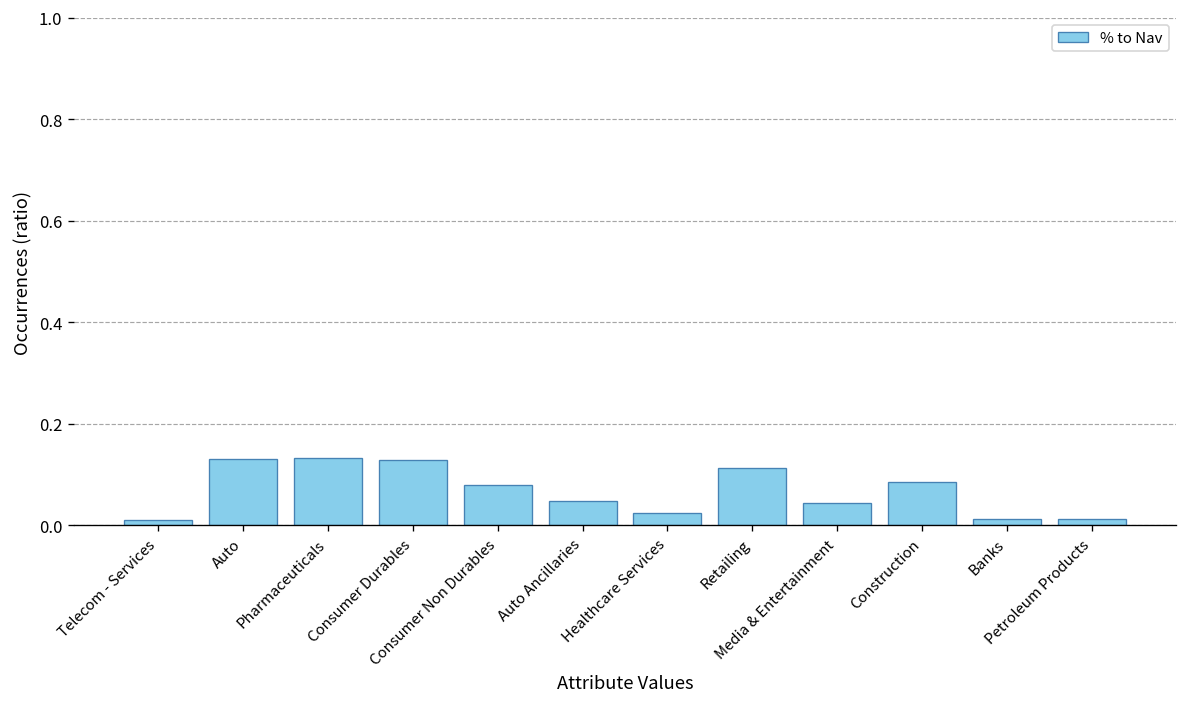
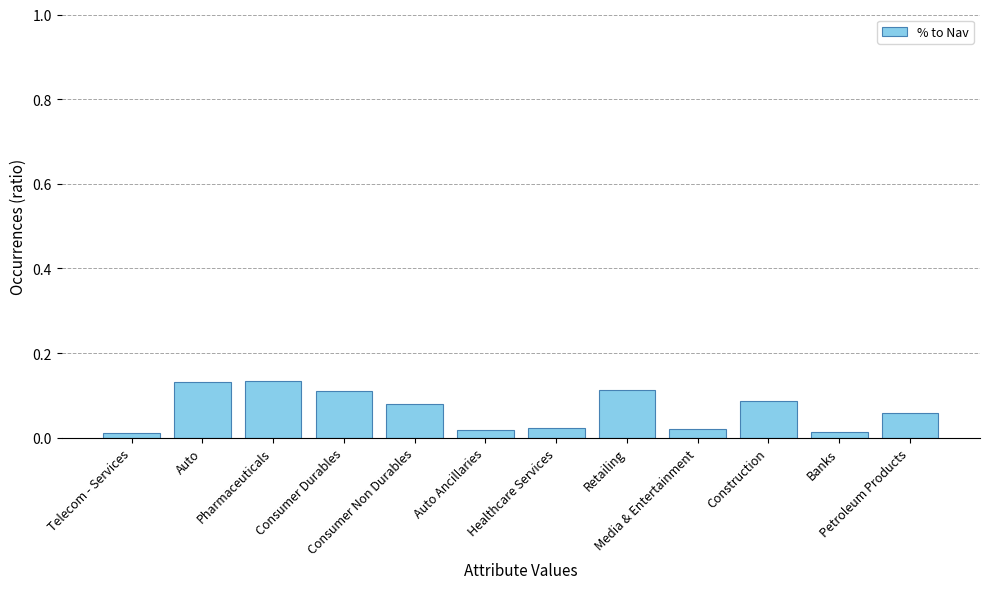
Consumer Durables: 0.13 -> 0.11
Auto Ancillaries: 0.05 -> 0.02
Media & Entertainment: 0.04 -> 0.02
Petroleum Products: 0.01 -> 0.06
